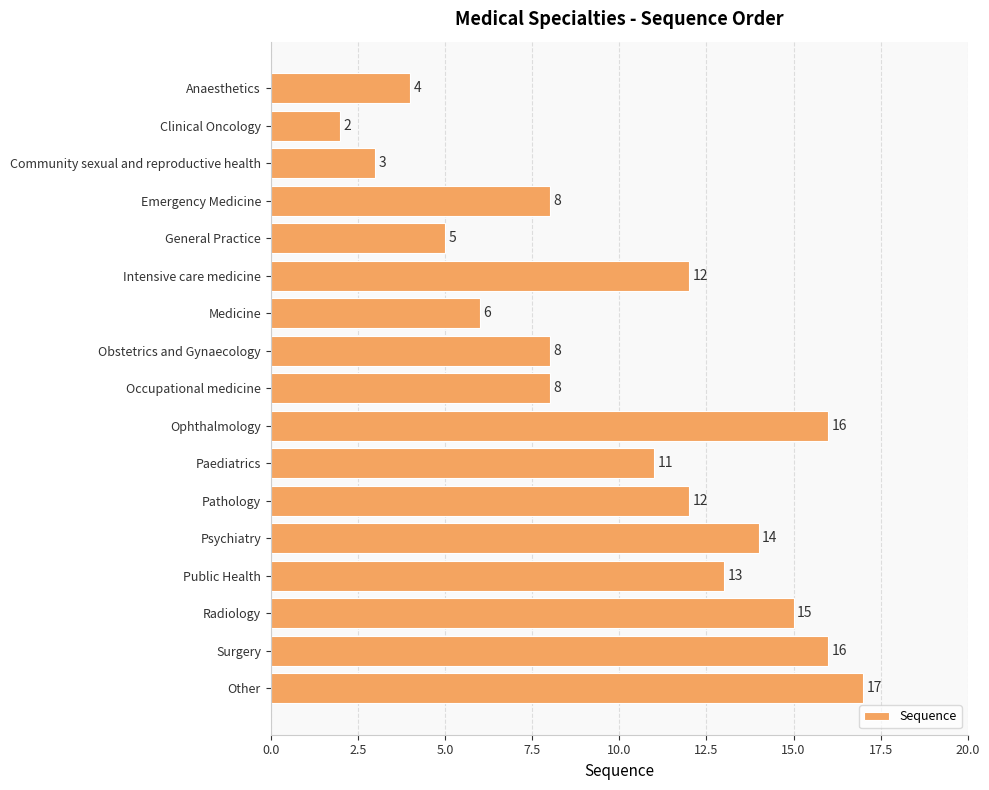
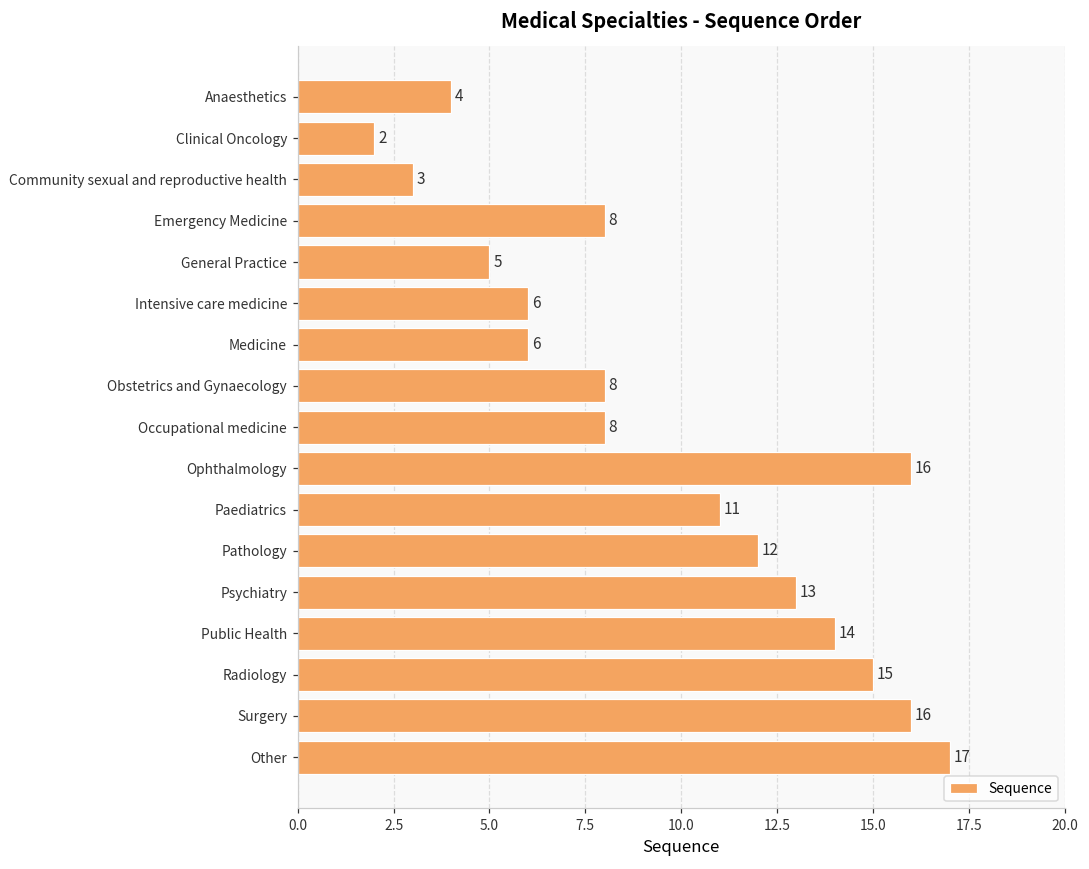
Intensive care medicine: 12 -> 6
Psychiatry: 14 -> 13
Public Health: 13 -> 14
